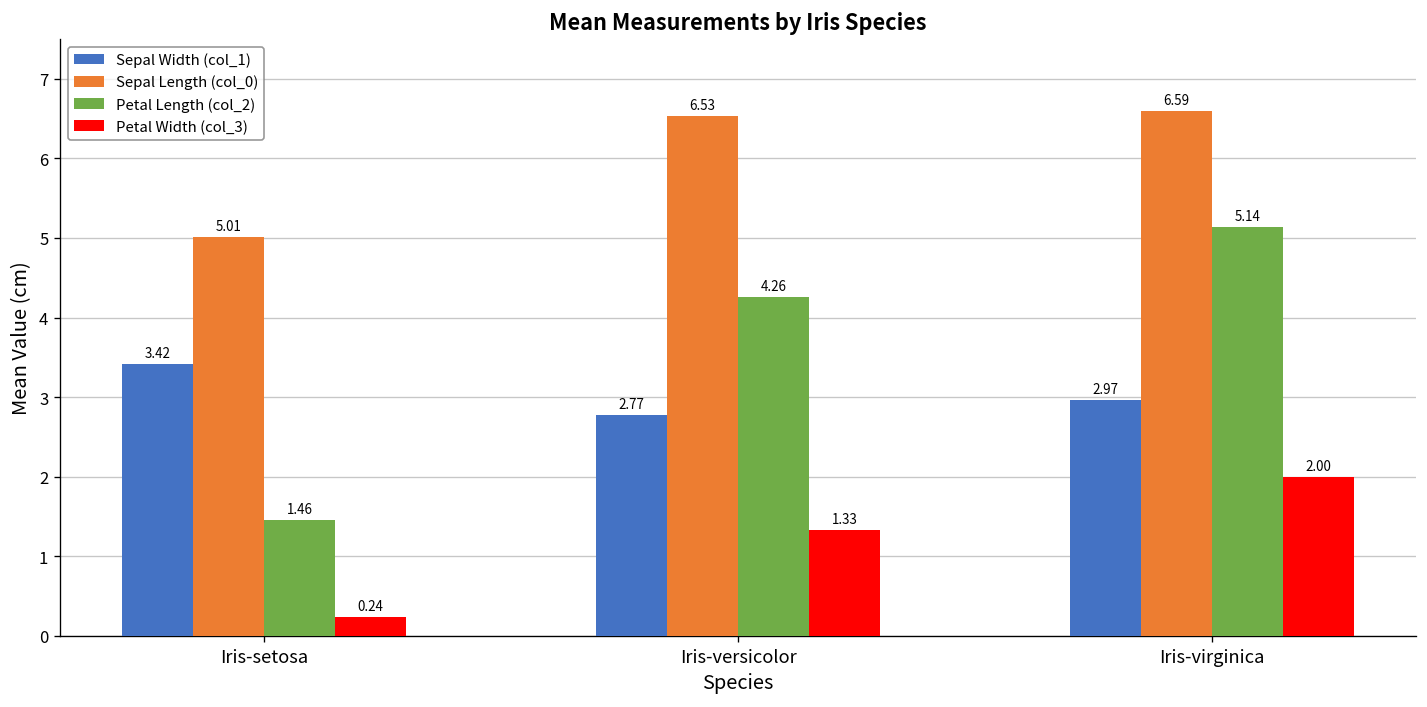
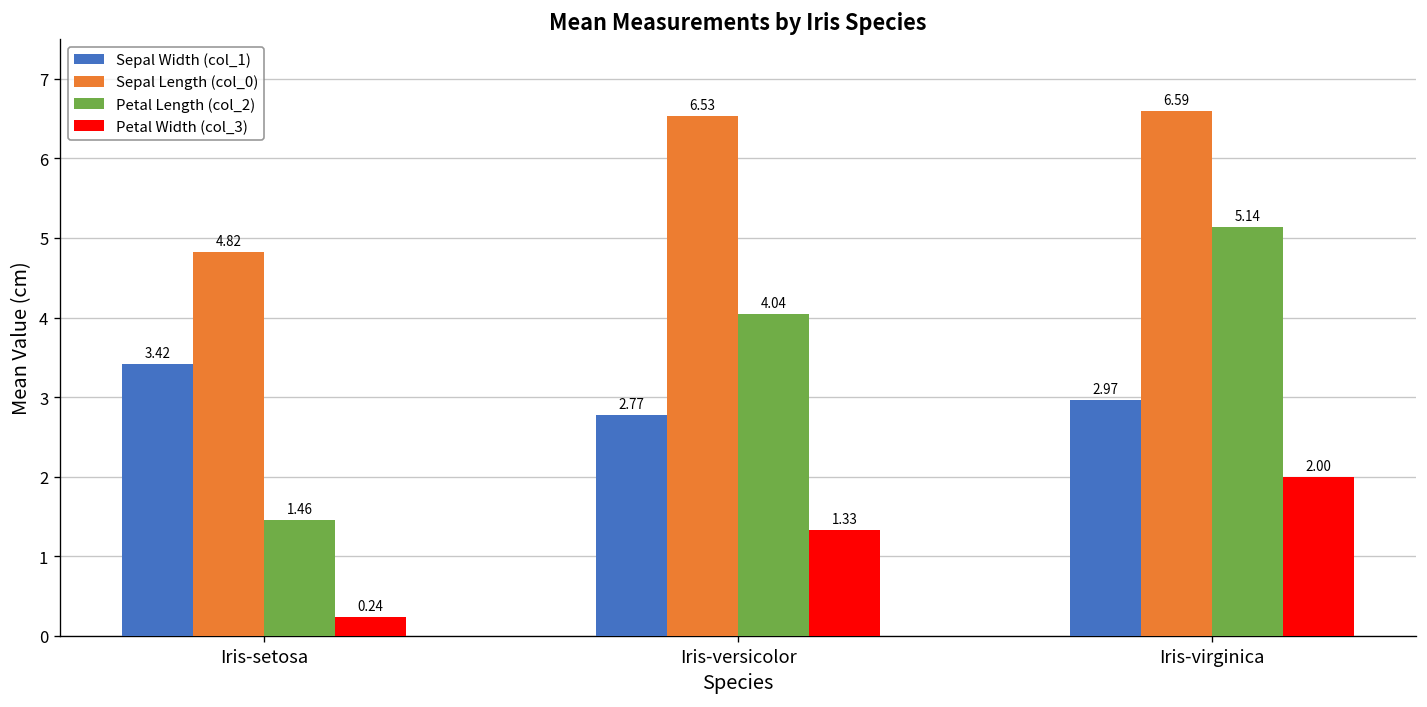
Sepal Length (col_0), Iris-setosa: 5.01 -> 4.82
Petal Length (col_2), Iris-versicolor: 4.26 -> 4.04
